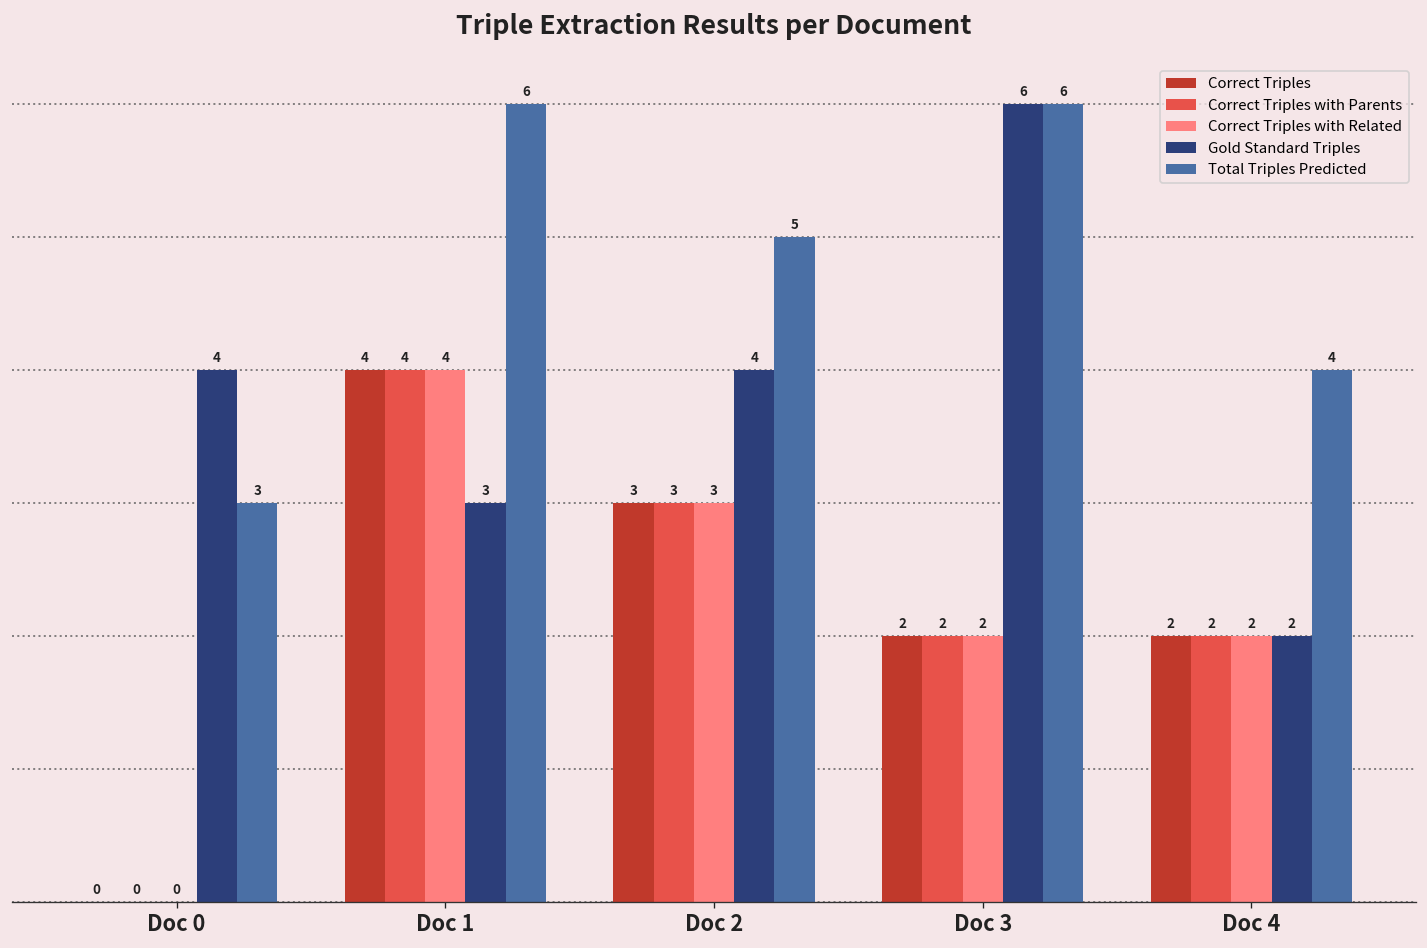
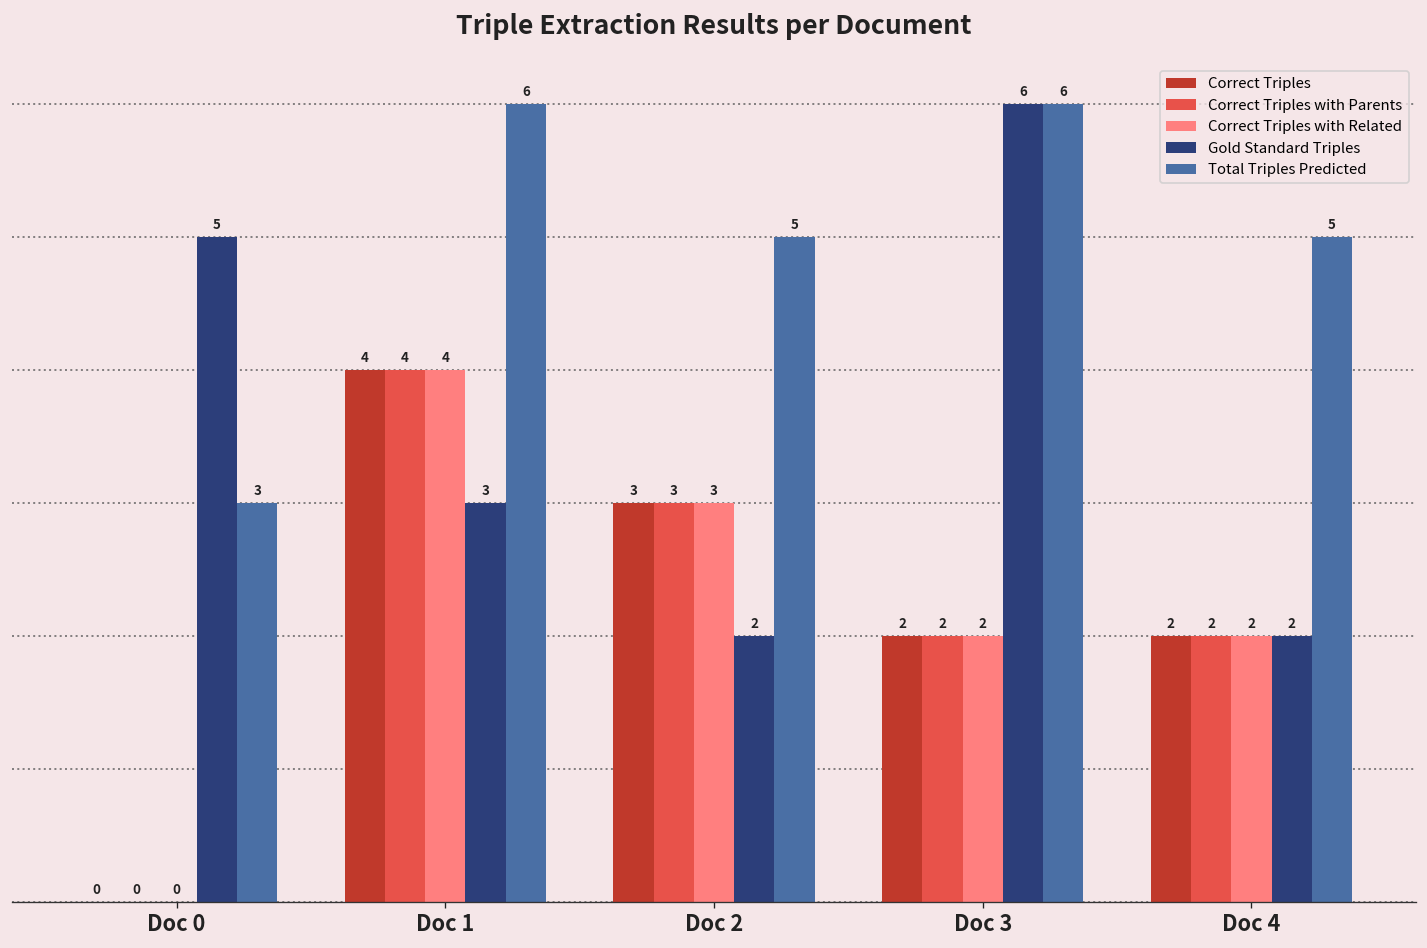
Gold Standard Triples, Doc 0: 4 -> 5
Gold Standard Triples, Doc 2: 4 -> 2
Total Triples Predicted, Doc 4: 4 -> 5
